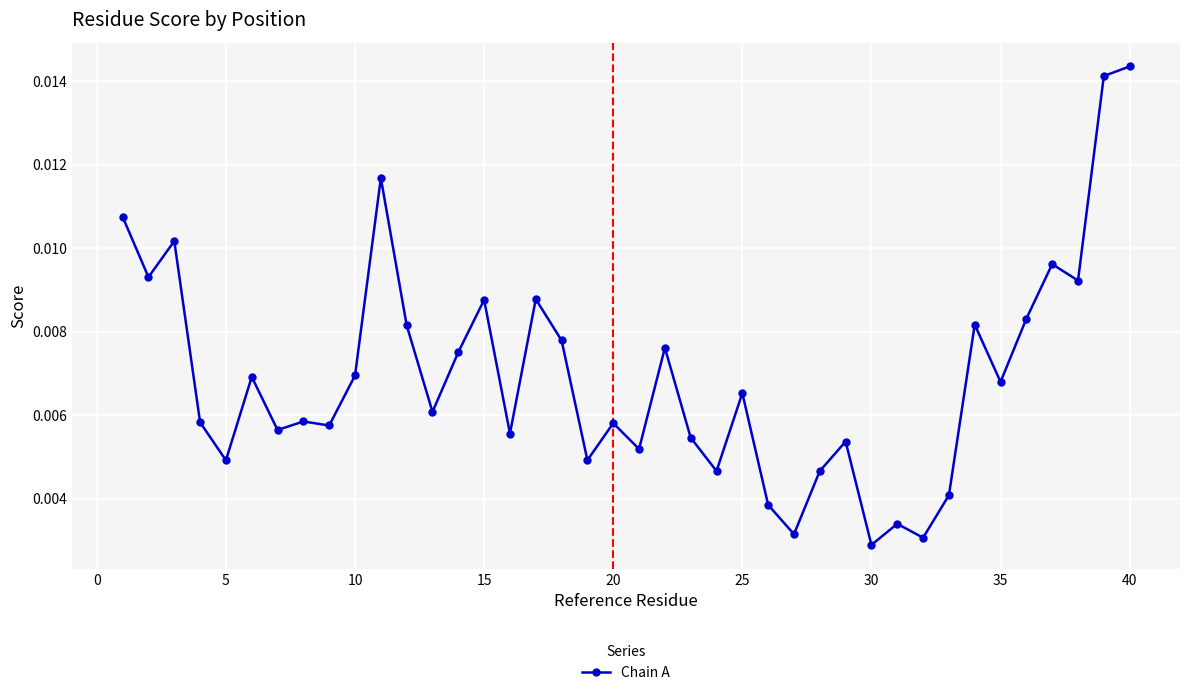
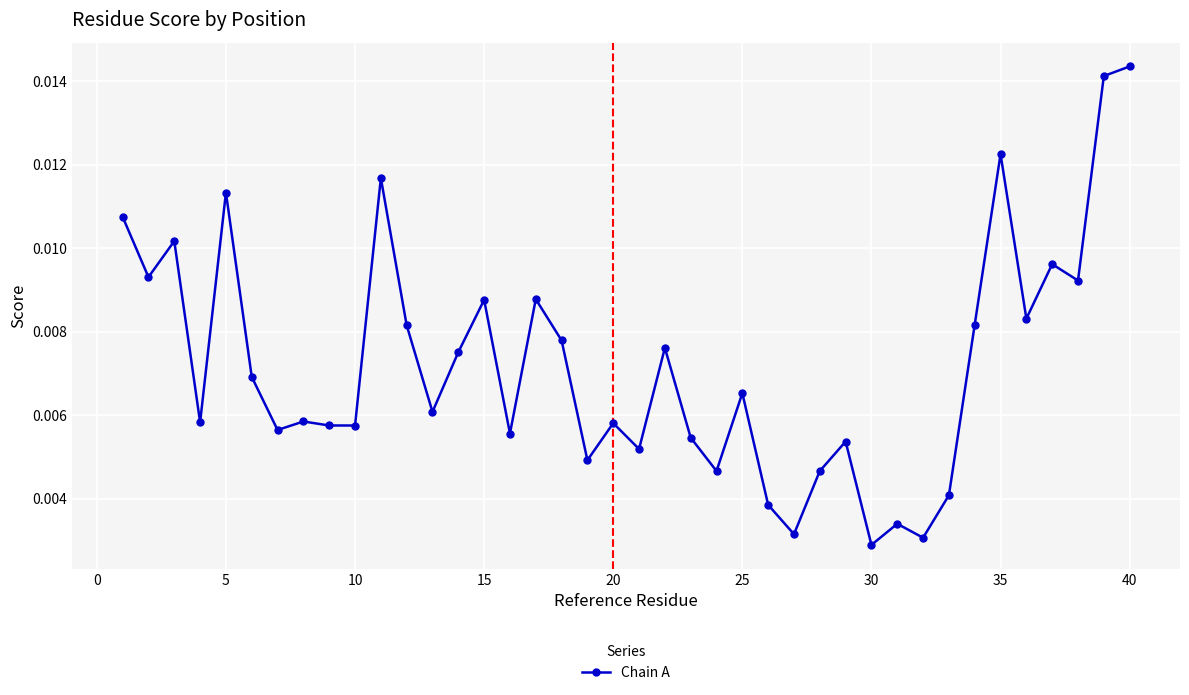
5: 0.0049 -> 0.0113
10: 0.0069 -> 0.0058
35: 0.0068 -> 0.0123
